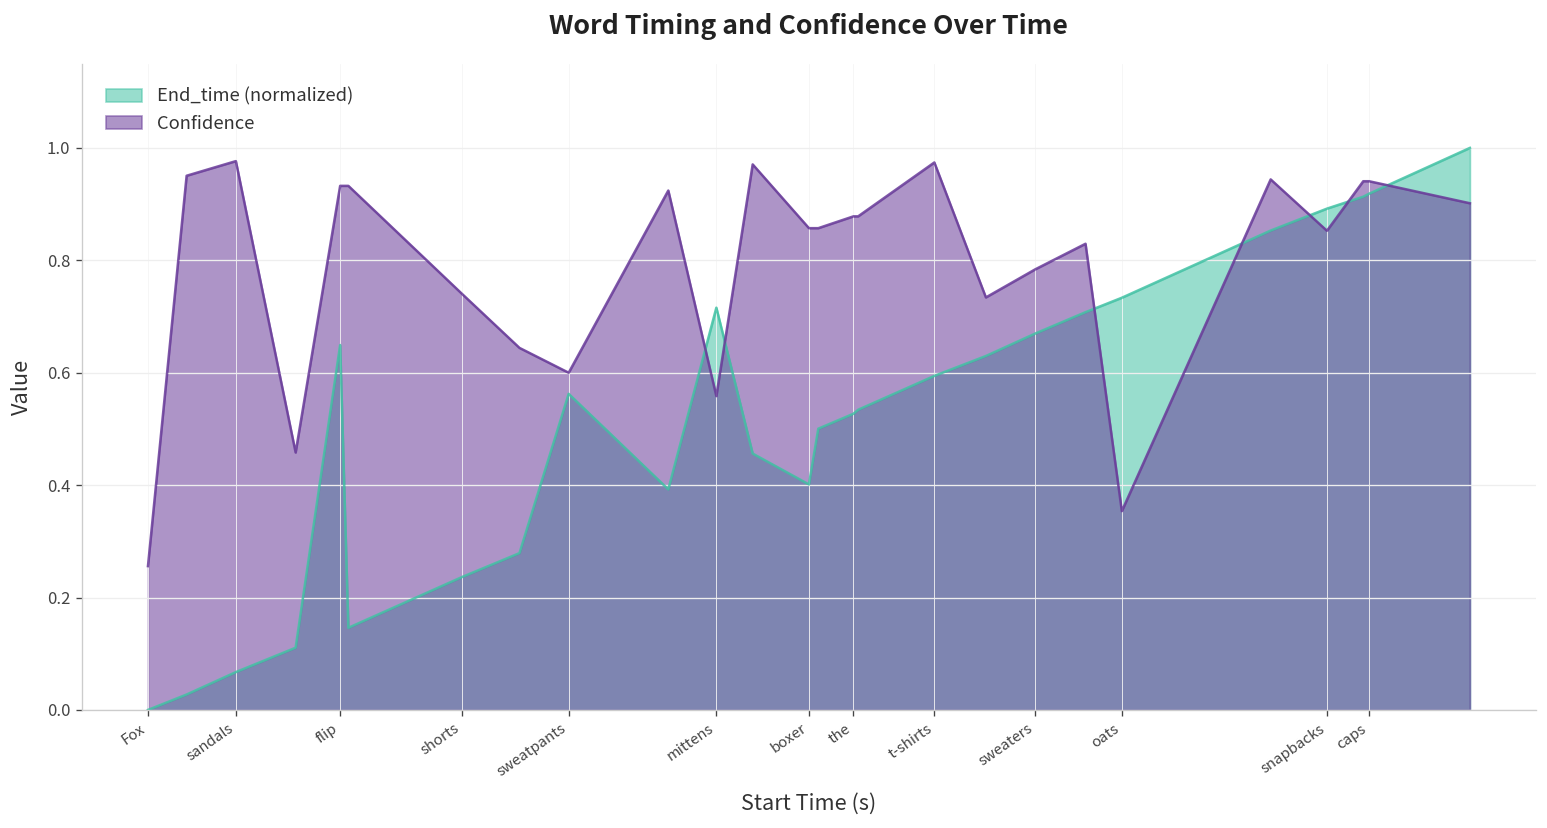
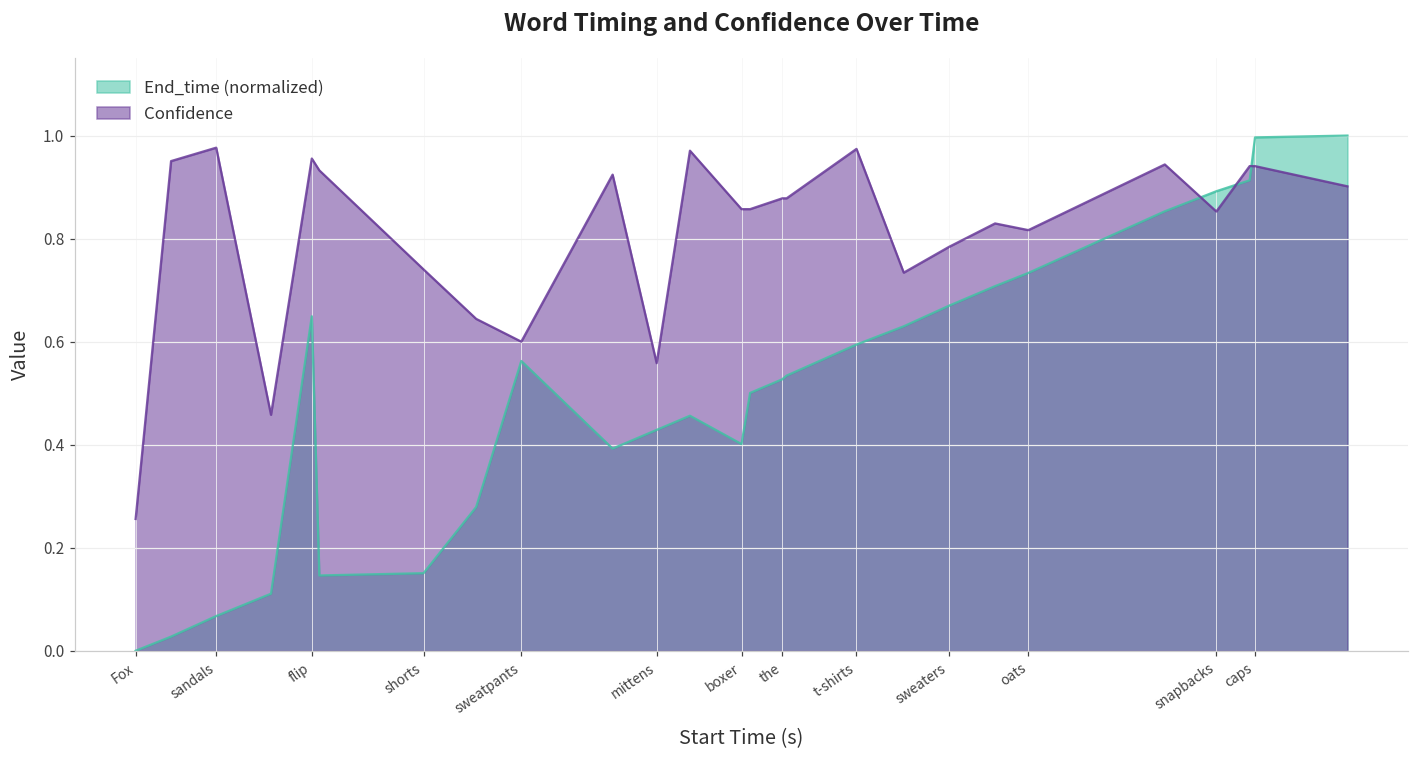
Confidence, flip: 0.93 -> 0.96
End_time (normalized), shorts: 0.24 -> 0.15
End_time (normalized), mittens: 0.72 -> 0.43
Confidence, oats: 0.35 -> 0.82
End_time (normalized), caps: 0.92 -> 1.00
